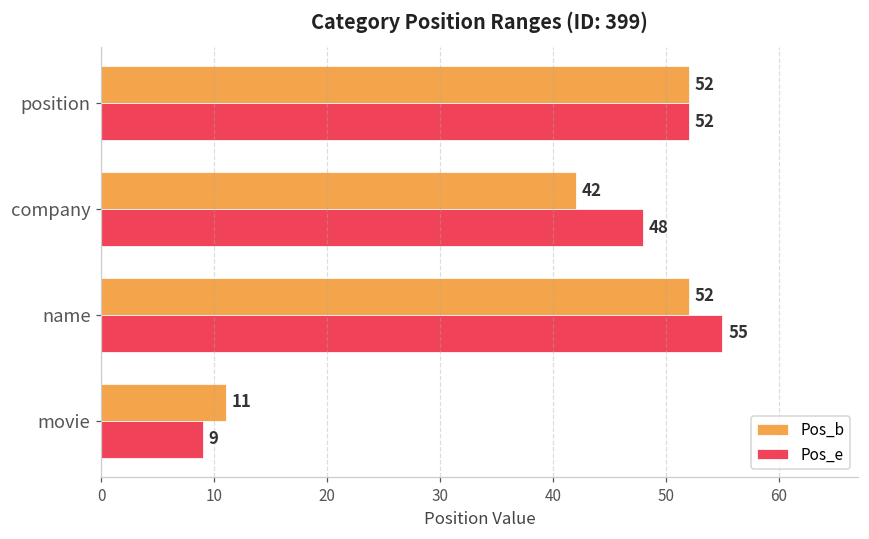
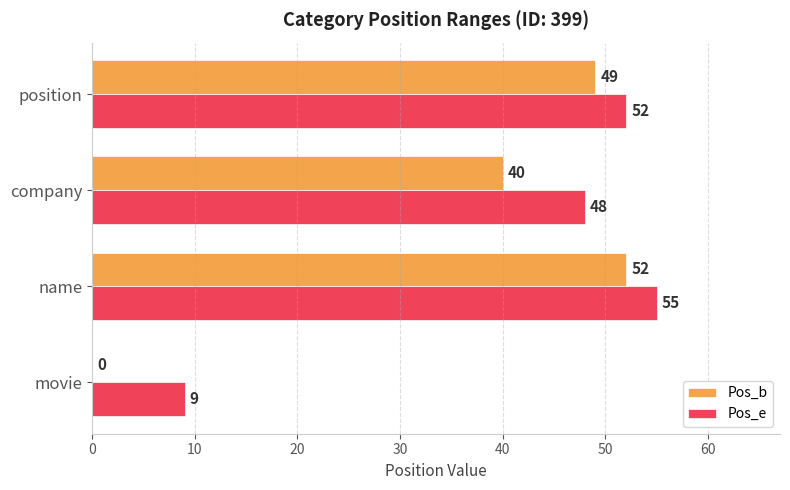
Pos_b, position: 52 -> 49
Pos_b, company: 42 -> 40
Pos_b, movie: 11 -> 0
